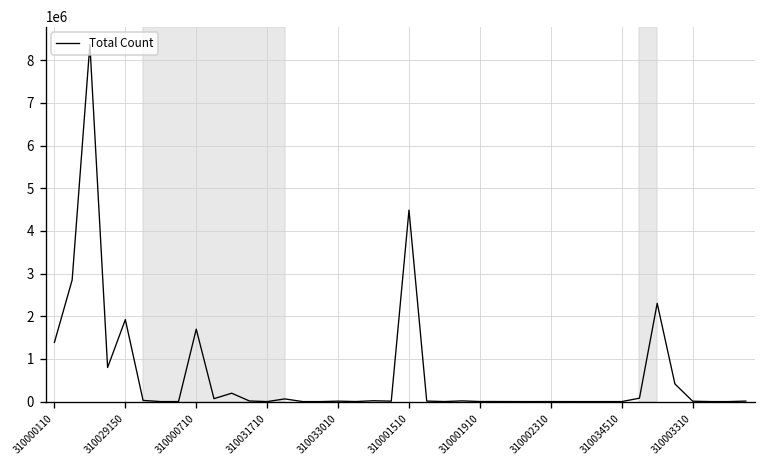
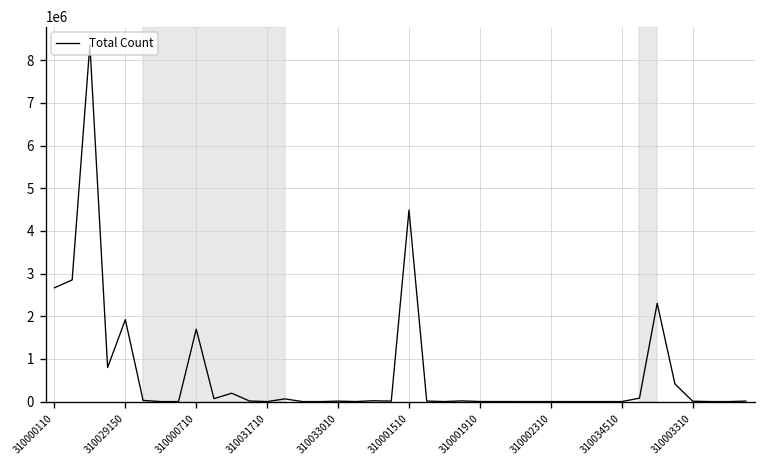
310000110: 1400000 -> 2700000
